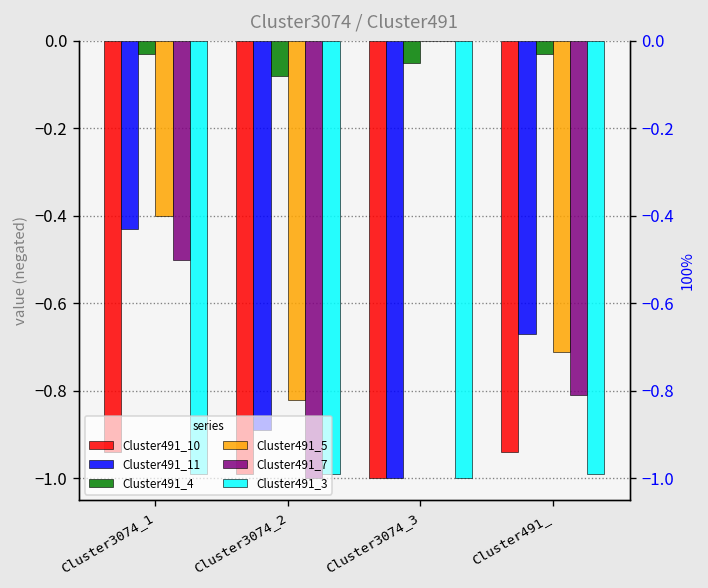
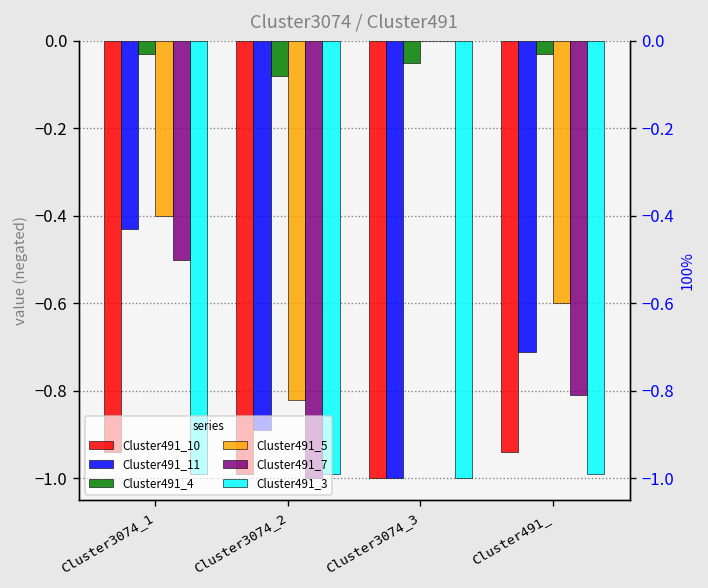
Cluster491_11, Cluster491_: -0.67 -> -0.71
Cluster491_5, Cluster491_: -0.71 -> -0.60
